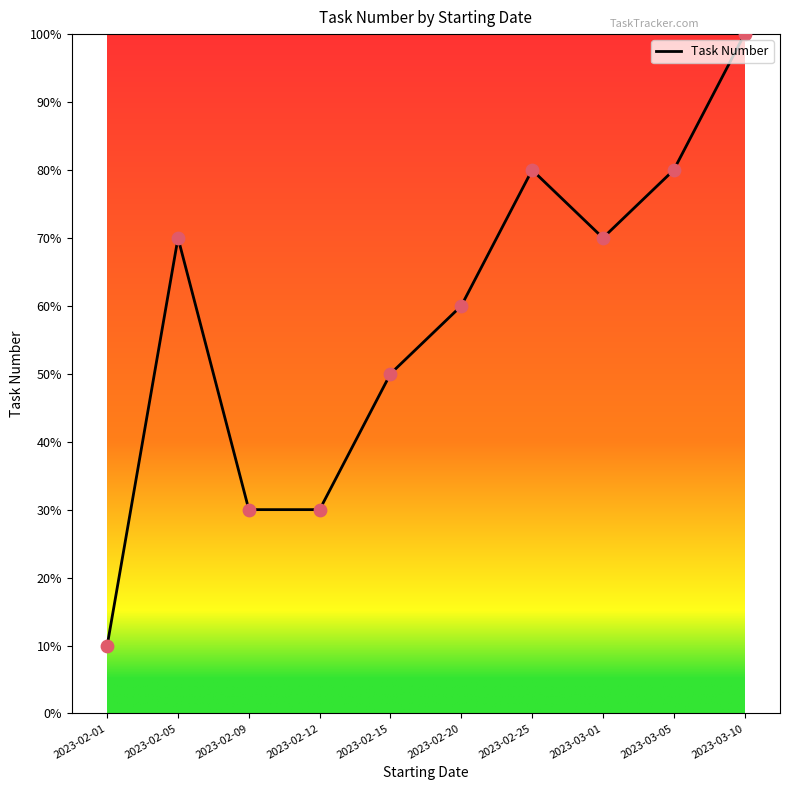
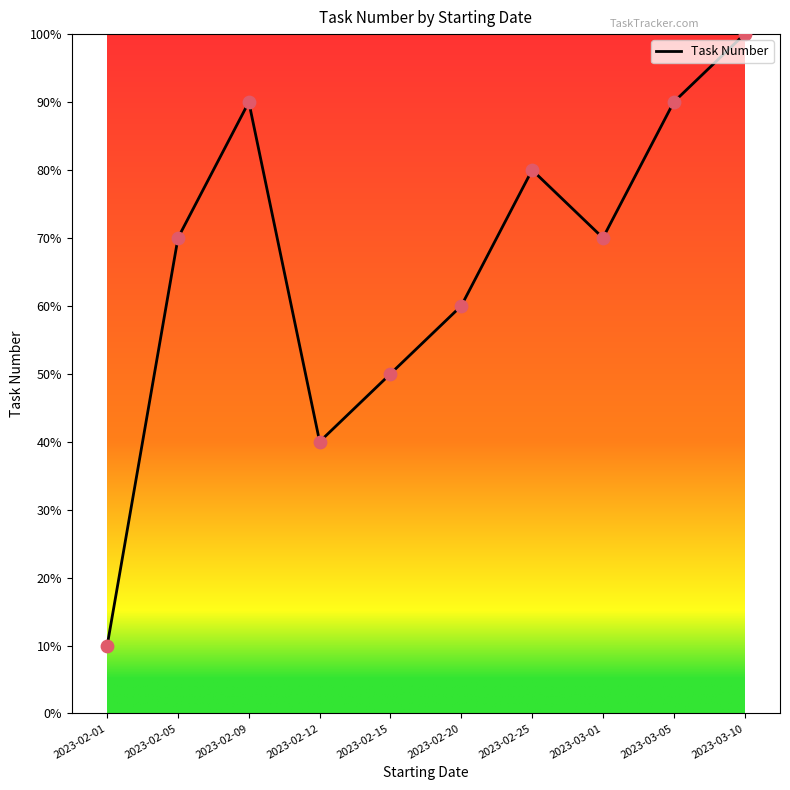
2023-02-09: 30% -> 90%
2023-02-12: 30% -> 40%
2023-03-05: 80% -> 90%
